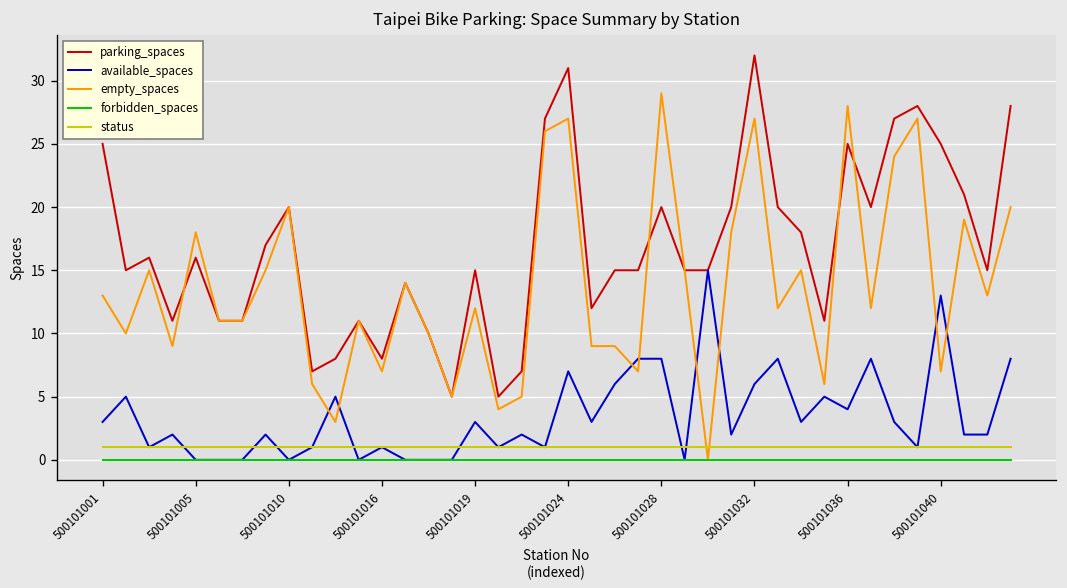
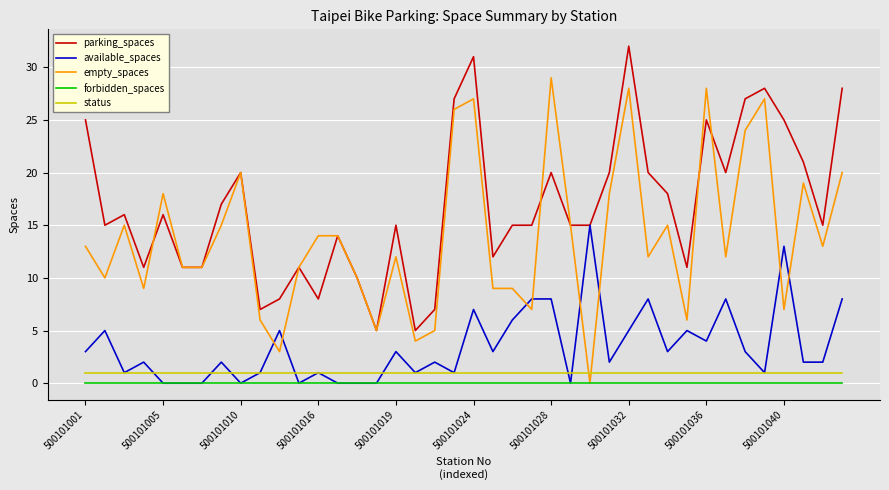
empty_spaces, 500101016: 7 -> 14
available_spaces, 500101032: 6 -> 5
empty_spaces, 500101032: 27 -> 28
